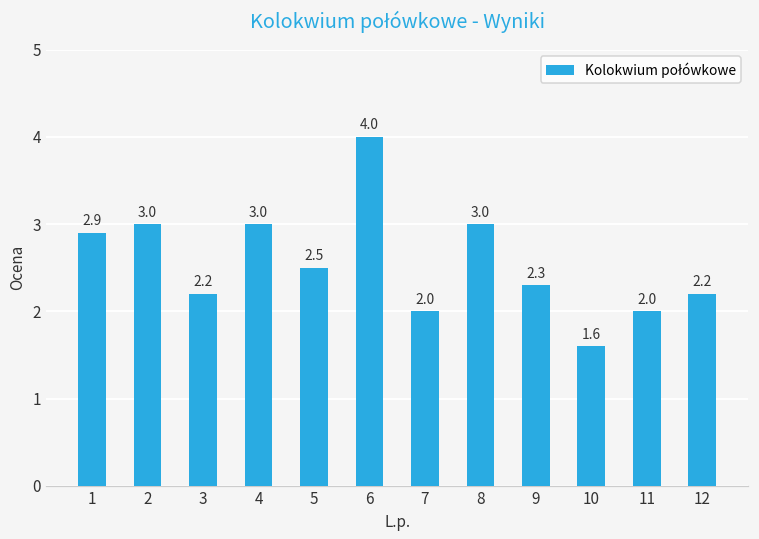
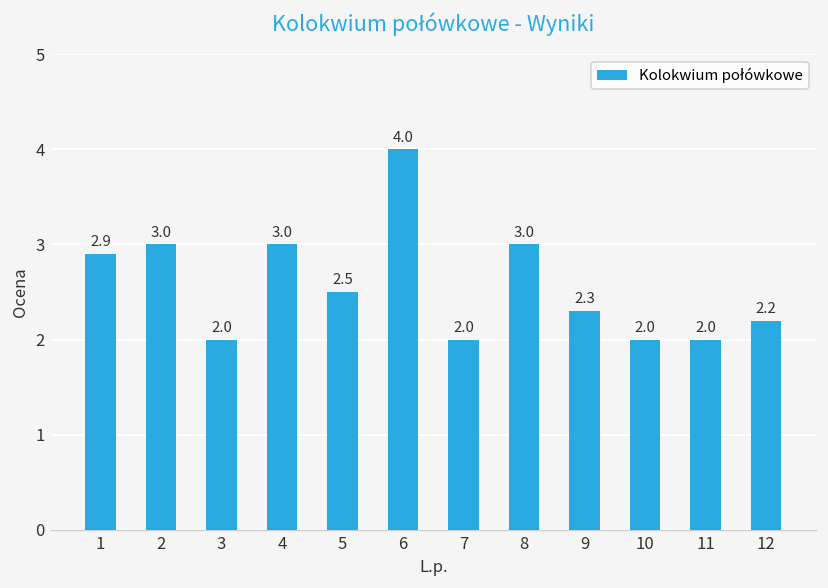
3: 2.2 -> 2.0
10: 1.6 -> 2.0
